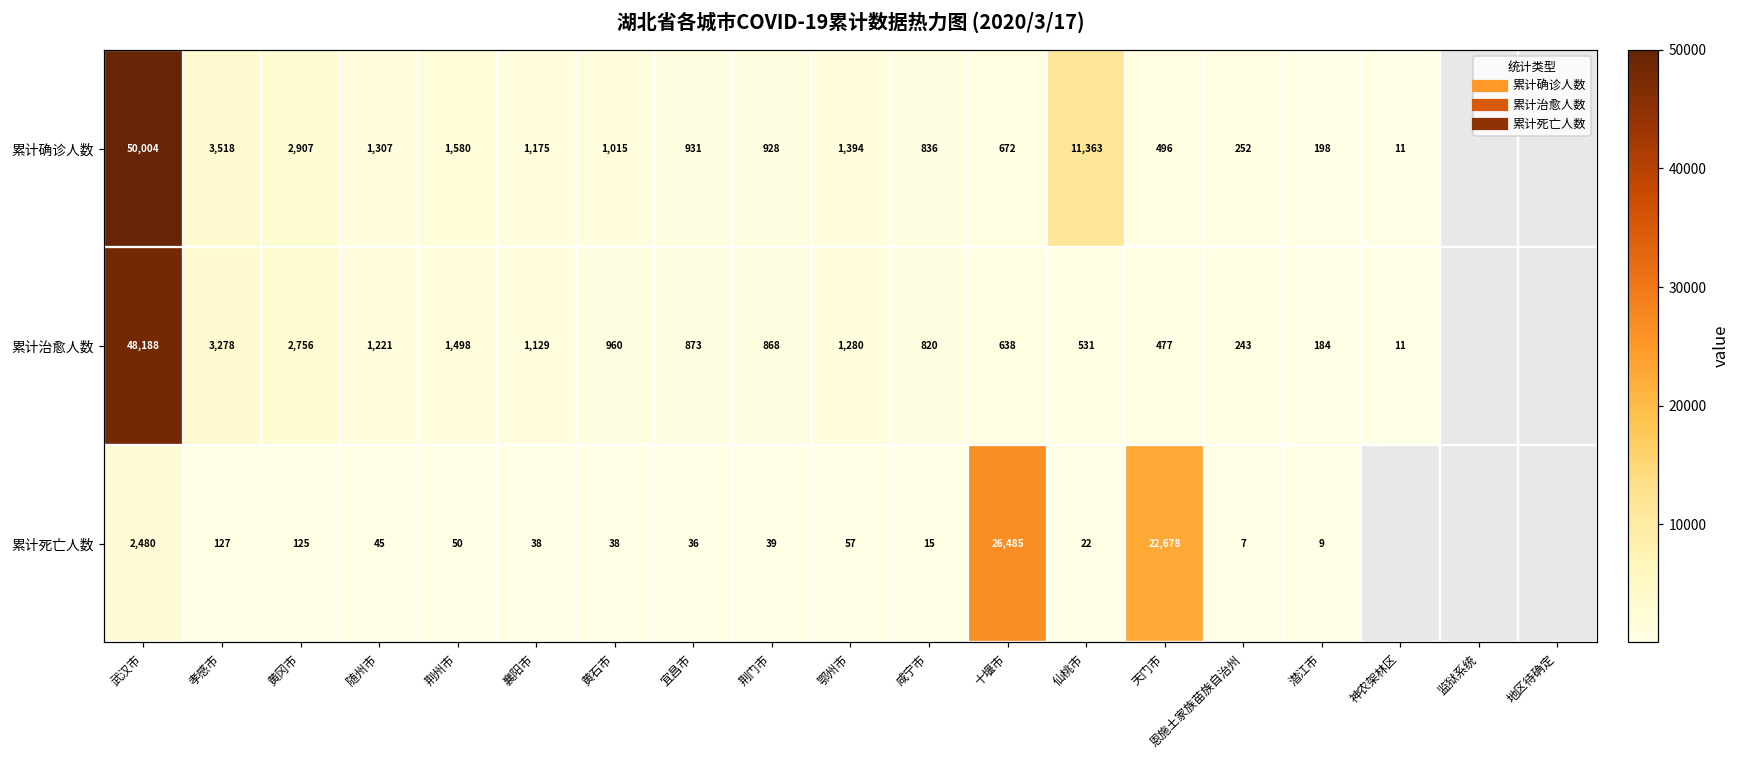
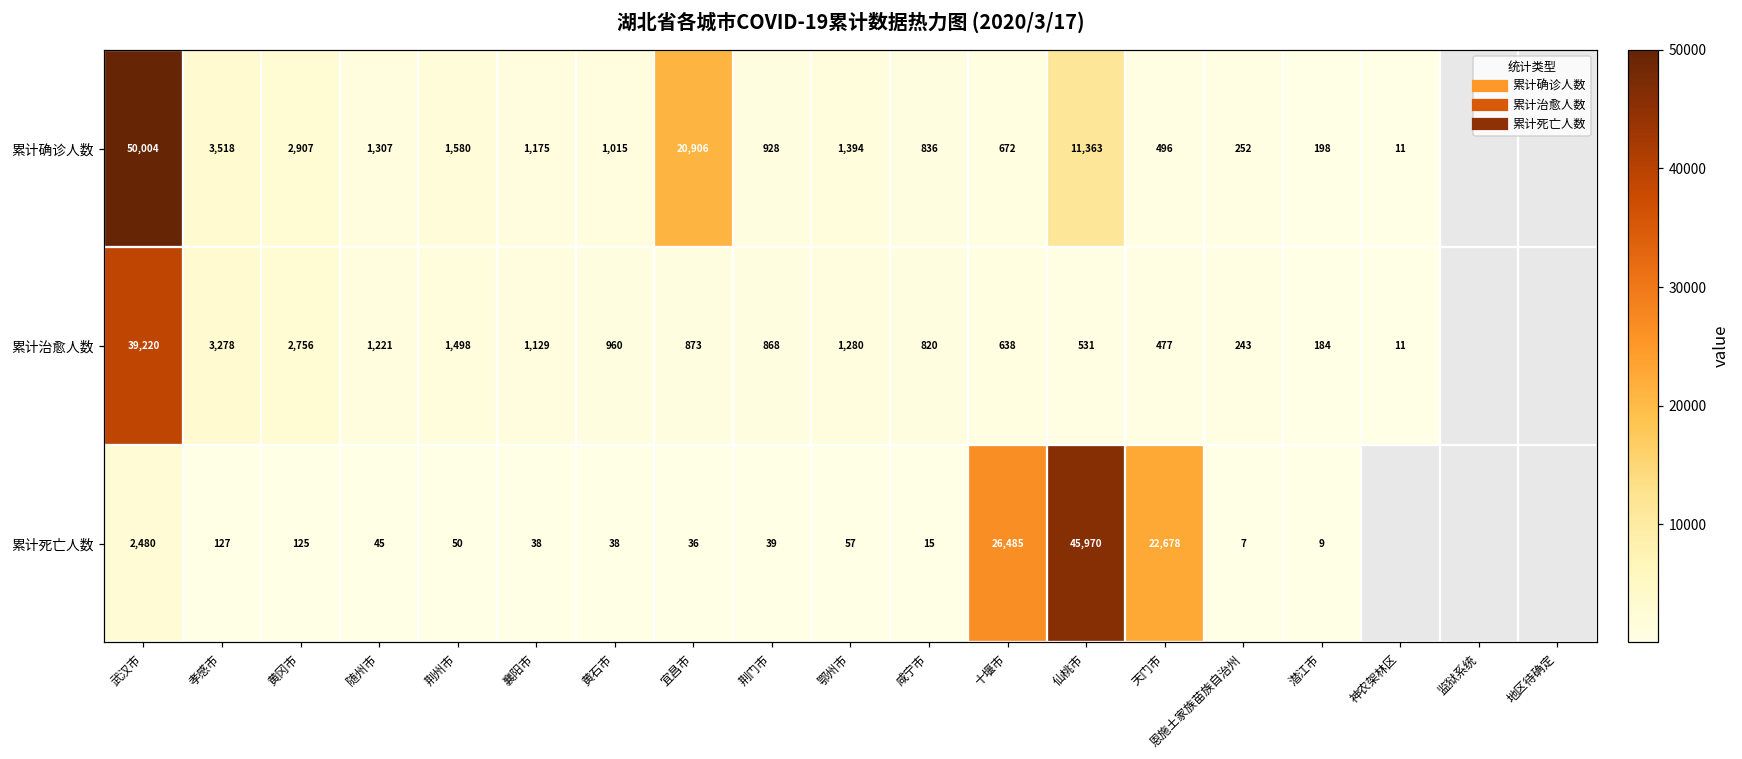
累计确诊人数, 宜昌市: 931 -> 20,906
累计治愈人数, 武汉市: 48,188 -> 39,220
累计死亡人数, 仙桃市: 22 -> 45,970
